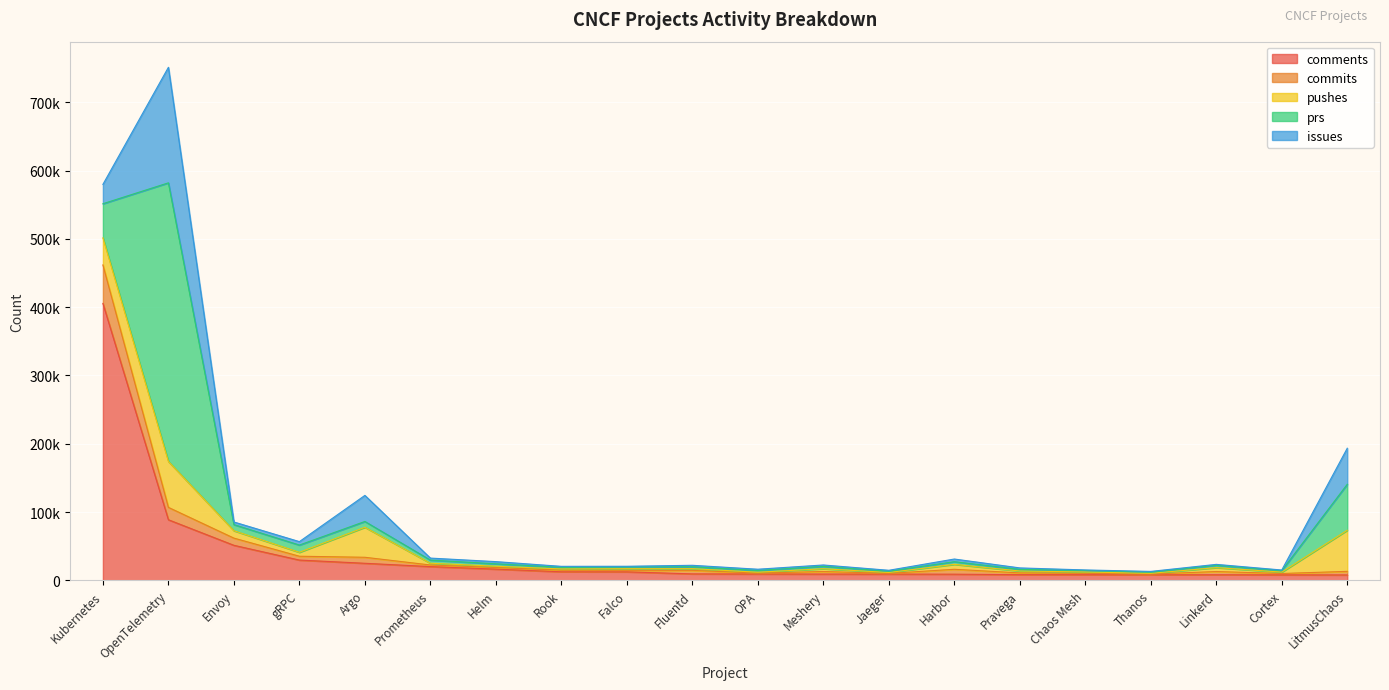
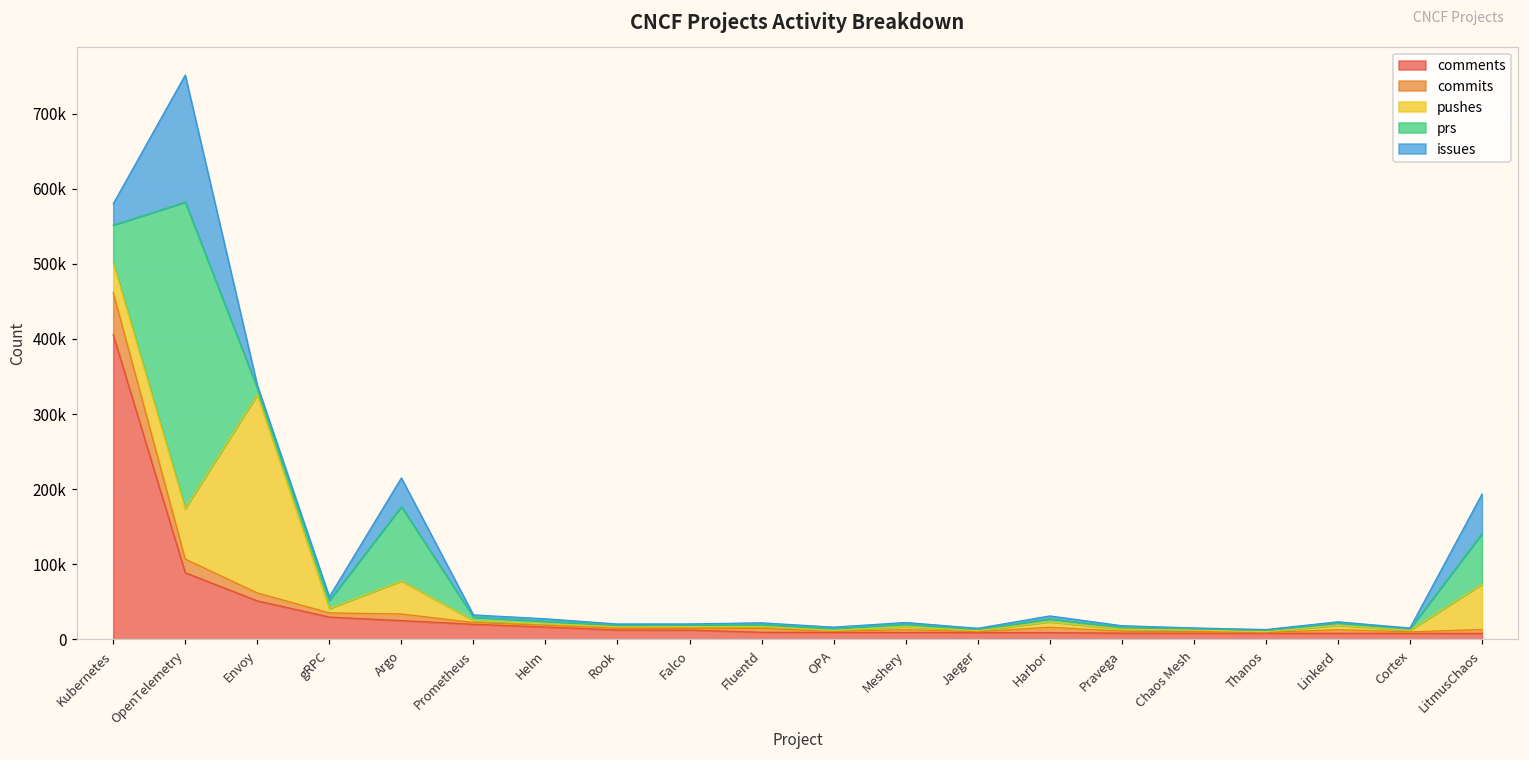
pushes, Envoy: 10000 -> 260000
prs, Argo: 10000 -> 100000
